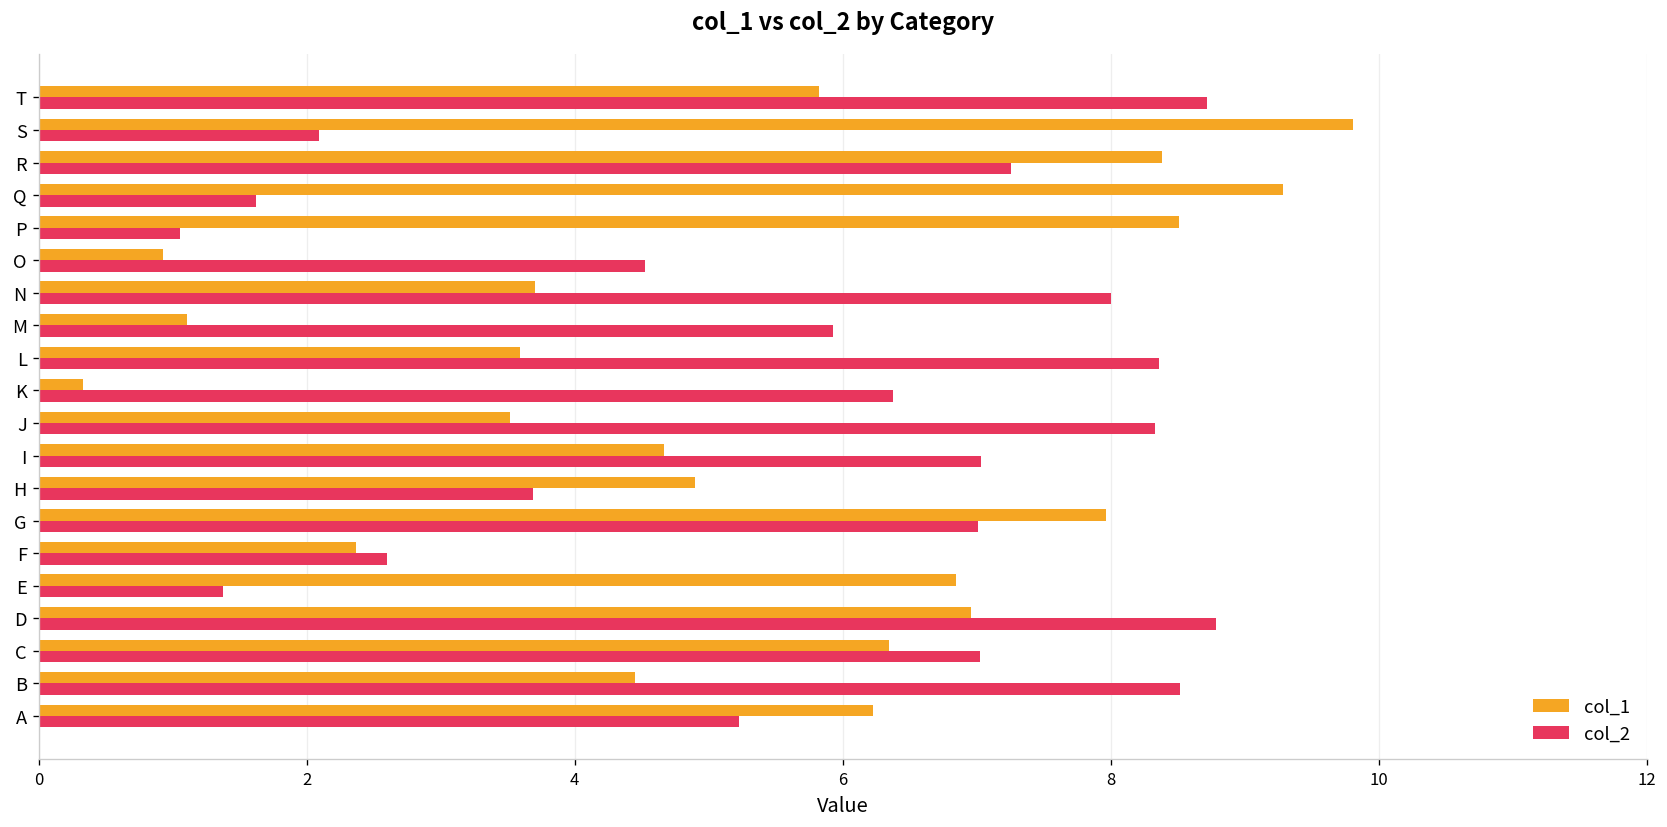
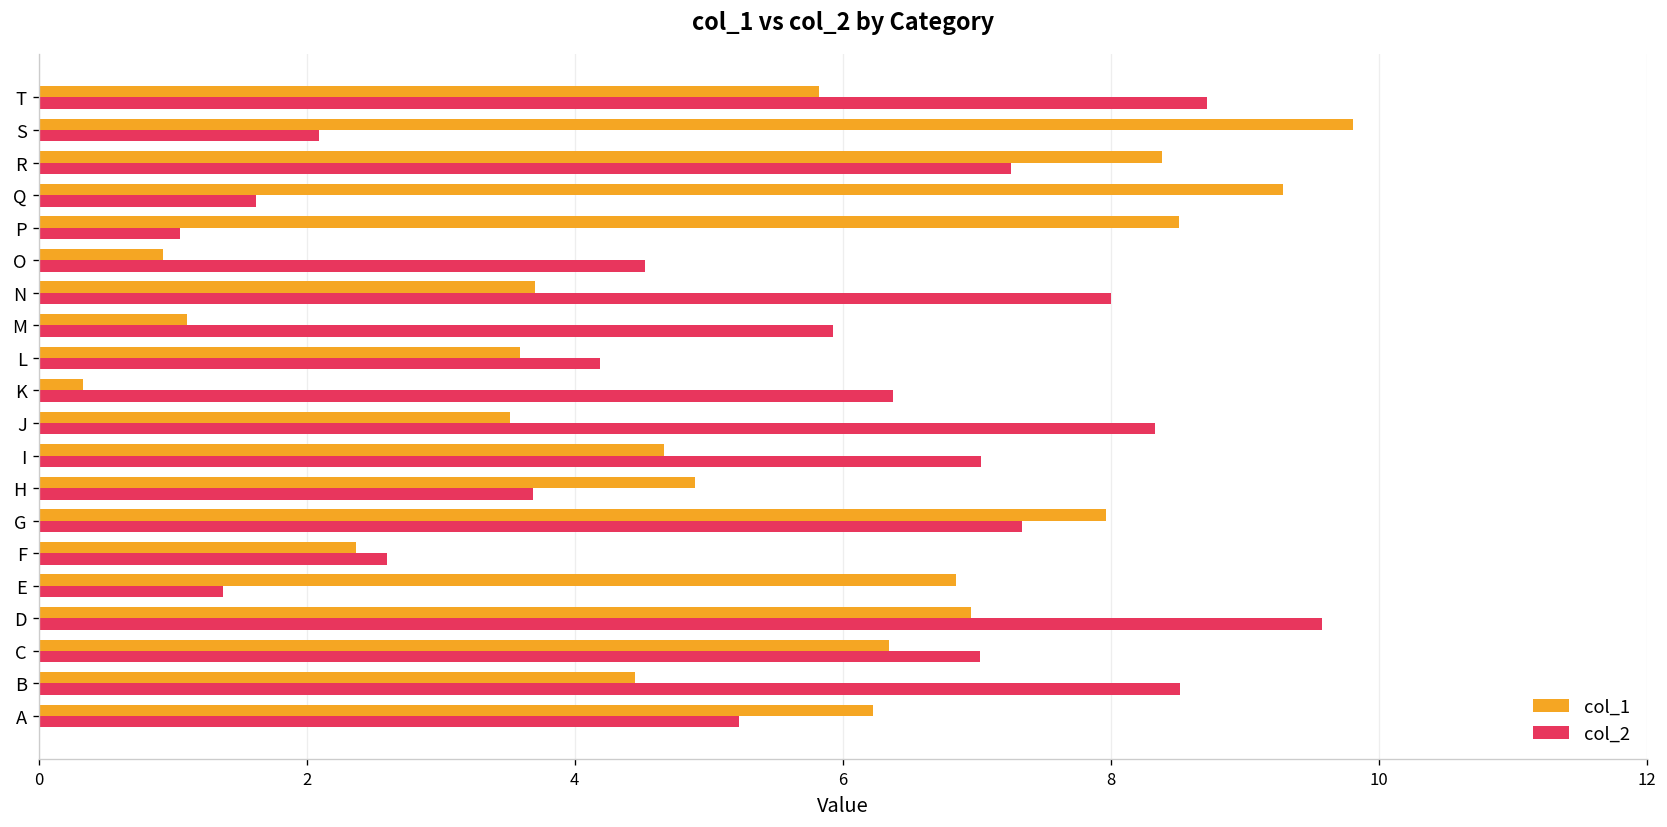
col_2, L: 8.36 -> 4.19
col_2, G: 7.01 -> 7.34
col_2, D: 8.79 -> 9.58
